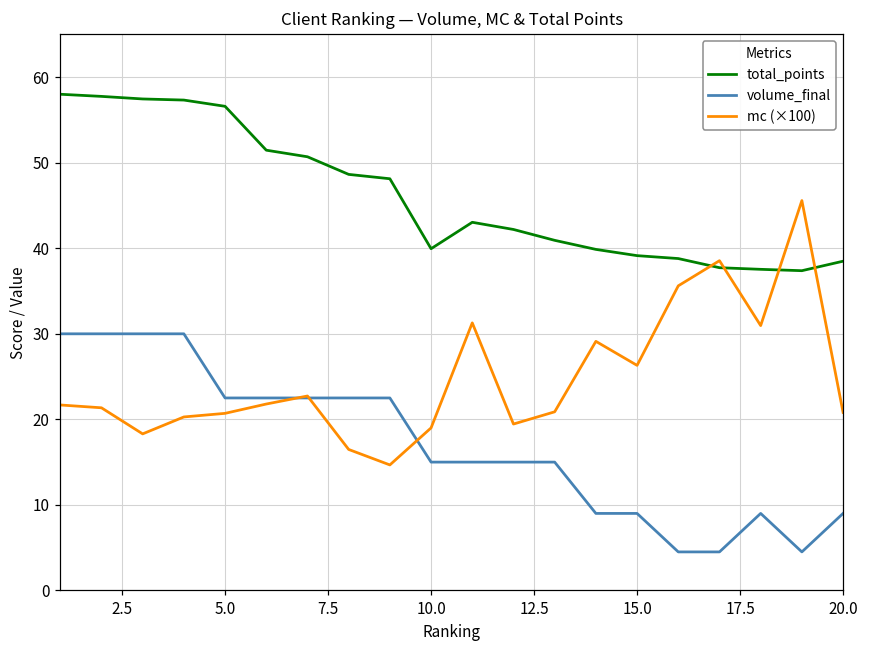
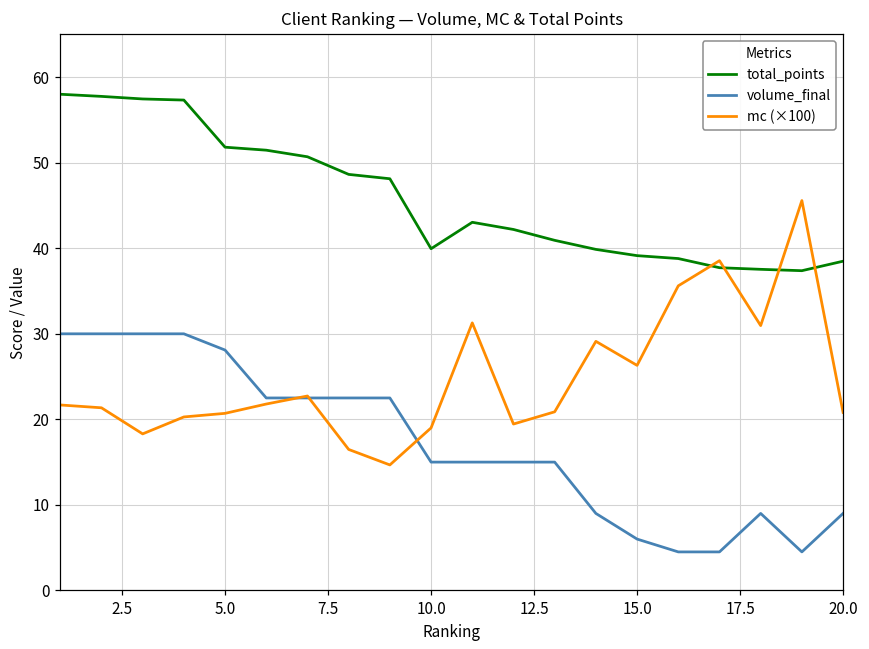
total_points, 5.0: 57 -> 52
volume_final, 5.0: 23 -> 28
volume_final, 15.0: 9 -> 6
